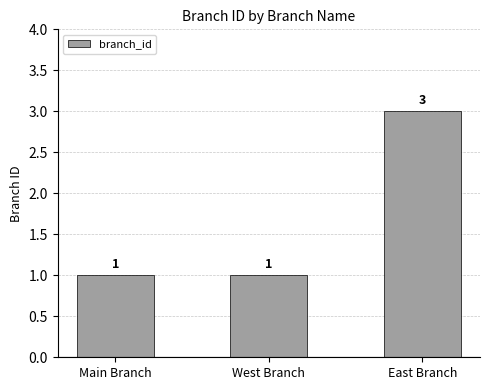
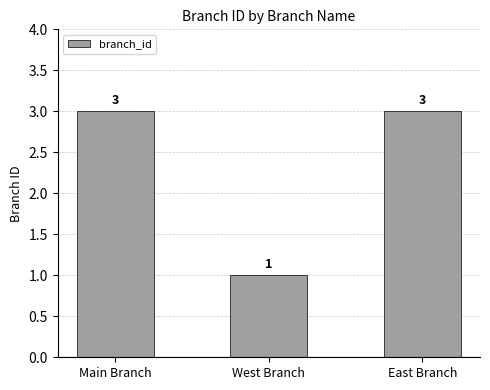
Main Branch: 1 -> 3
